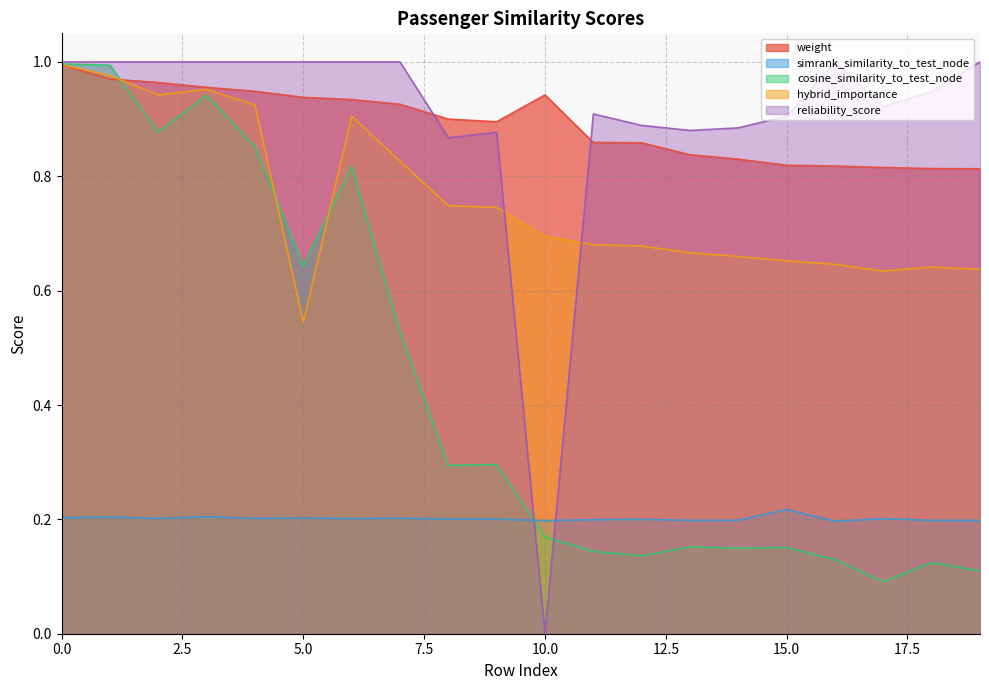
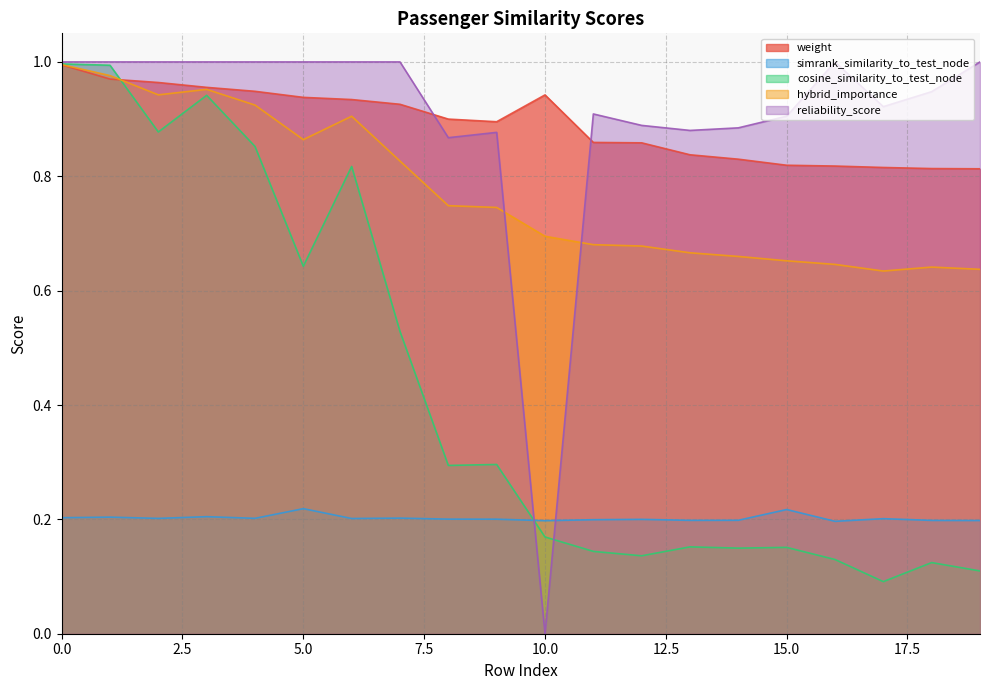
simrank_similarity_to_test_node, 5.0: 0.20 -> 0.22
hybrid_importance, 5.0: 0.54 -> 0.86
